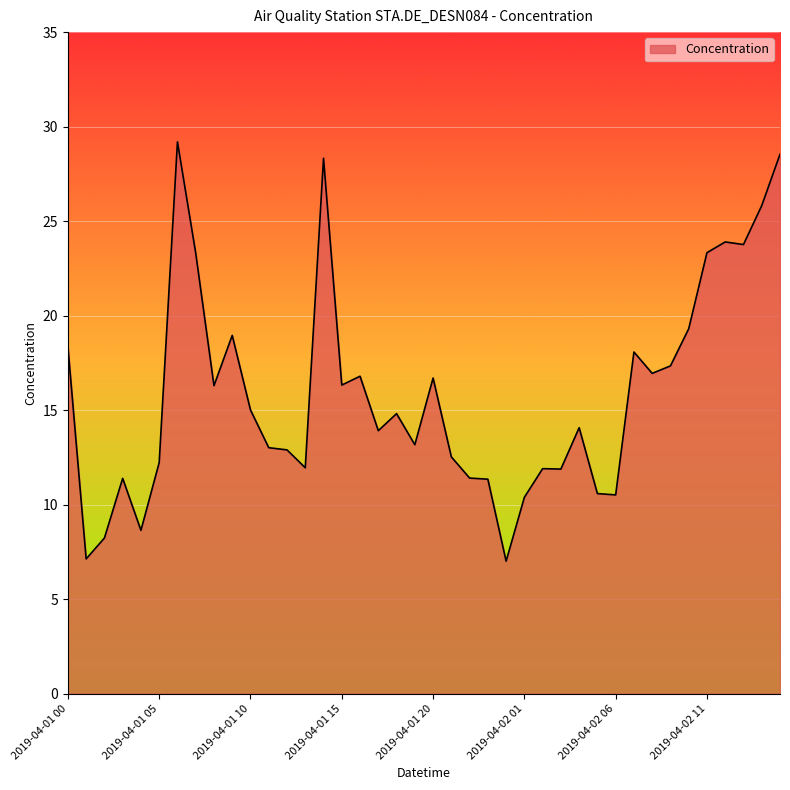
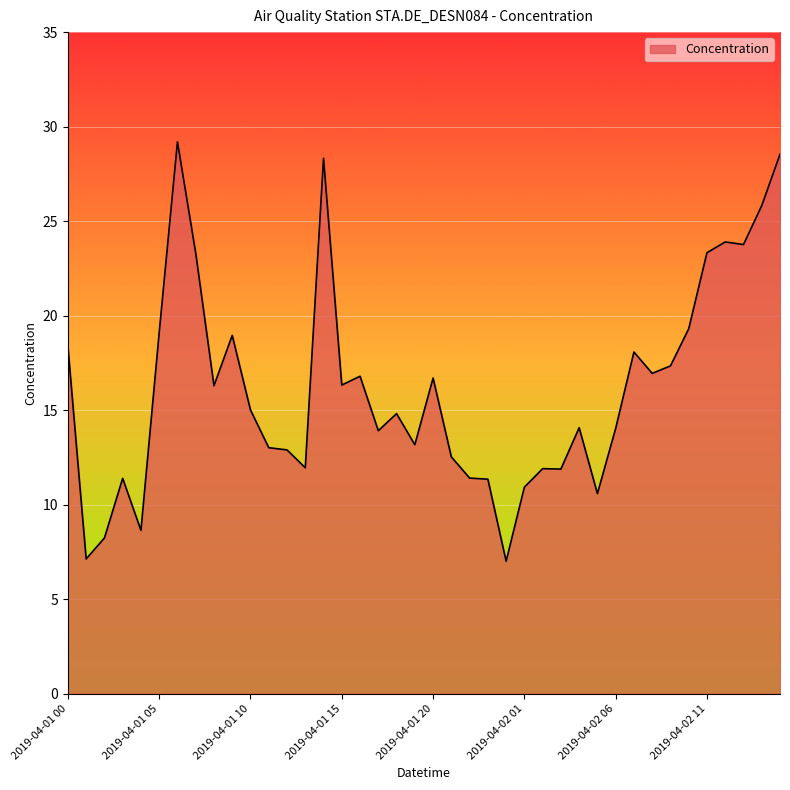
2019-04-01 05: 12.2 -> 19.1
2019-04-02 01: 10.4 -> 10.9
2019-04-02 06: 10.5 -> 14.0
